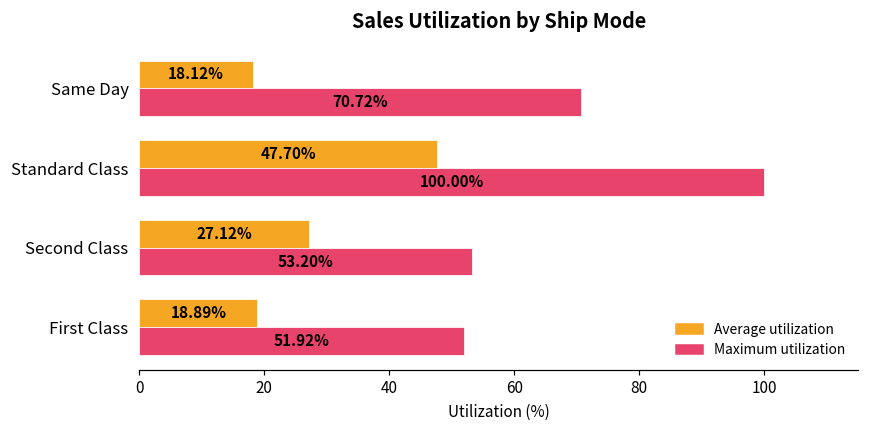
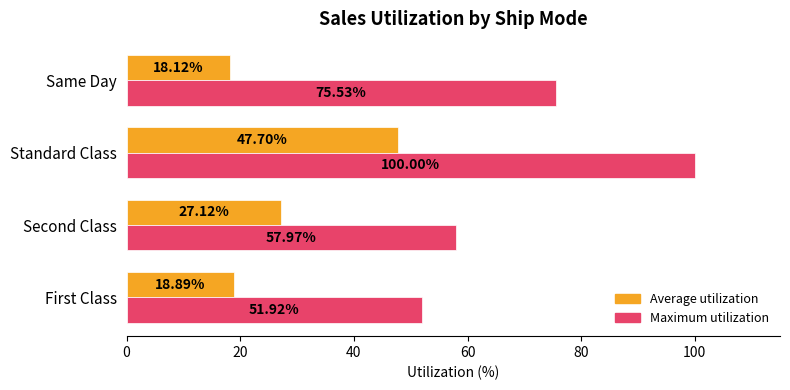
Maximum utilization, Same Day: 70.72% -> 75.53%
Maximum utilization, Second Class: 53.20% -> 57.97%
